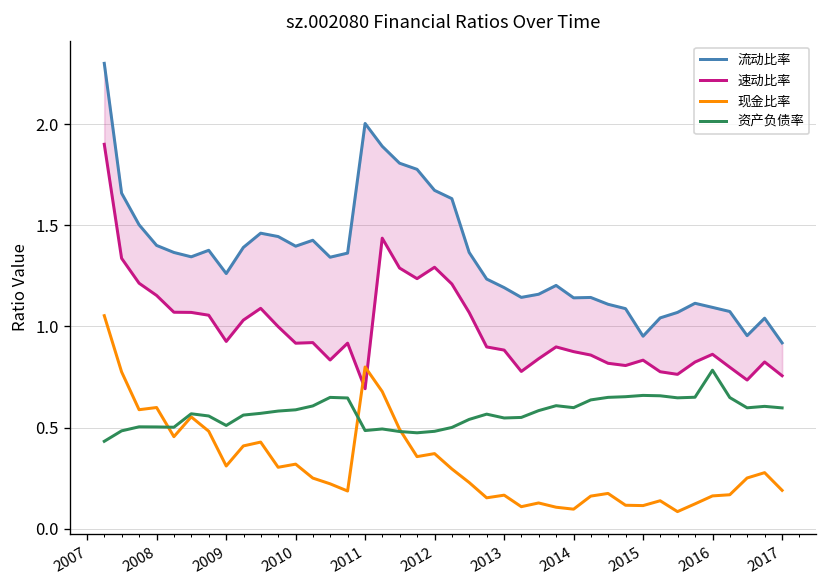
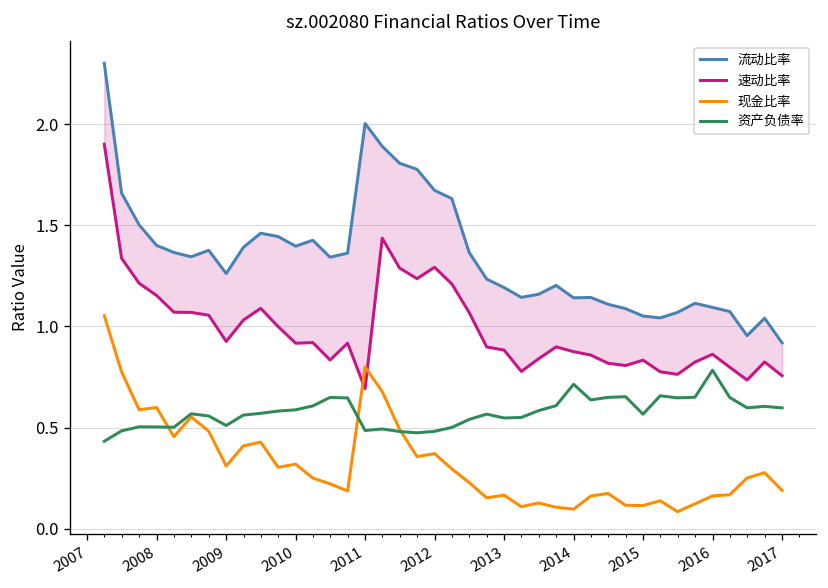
资产负债率, 2014: 0.60 -> 0.71
流动比率, 2015: 0.95 -> 1.05
资产负债率, 2015: 0.66 -> 0.57
